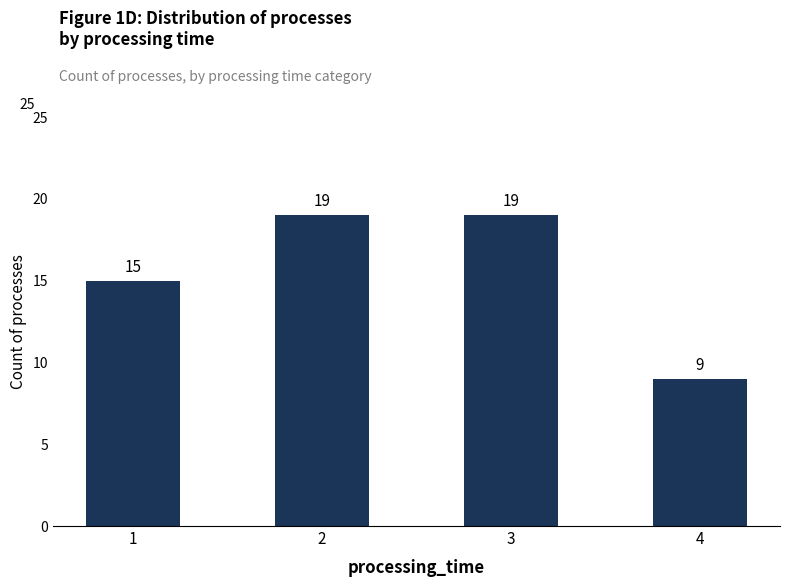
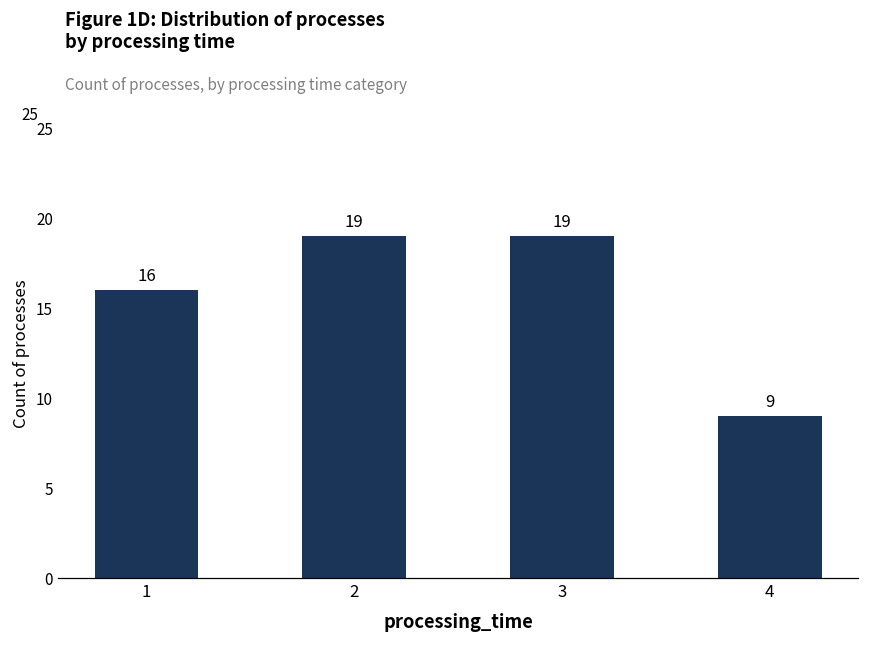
1: 15 -> 16
